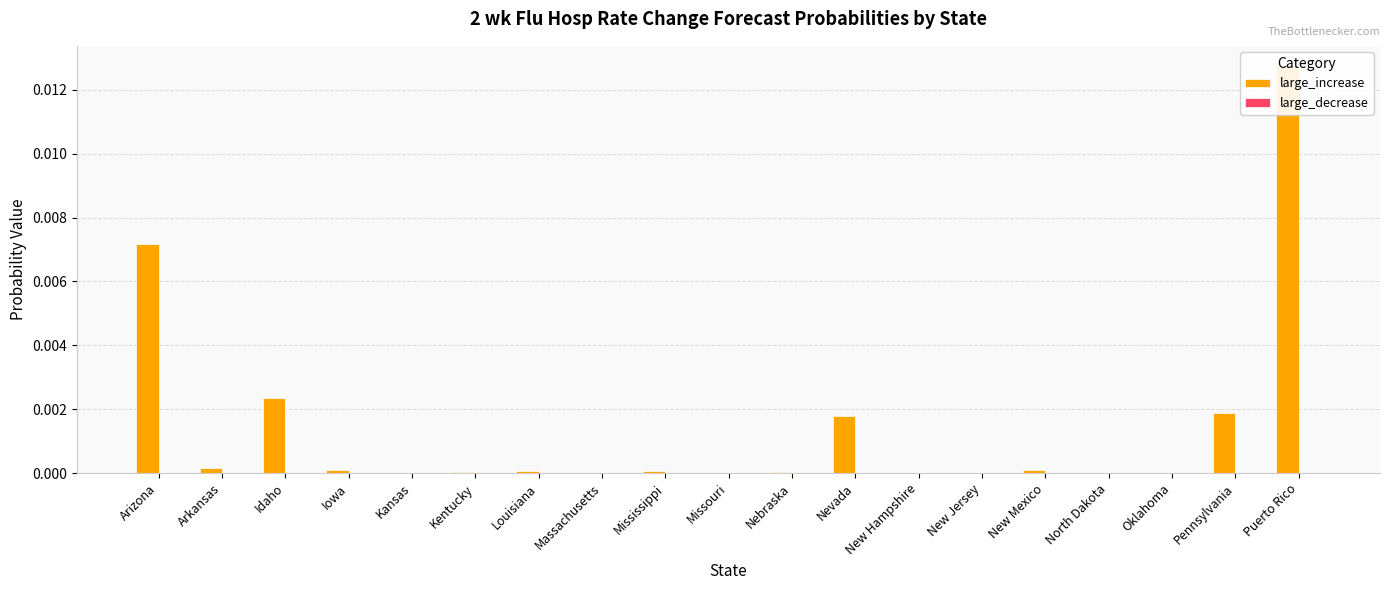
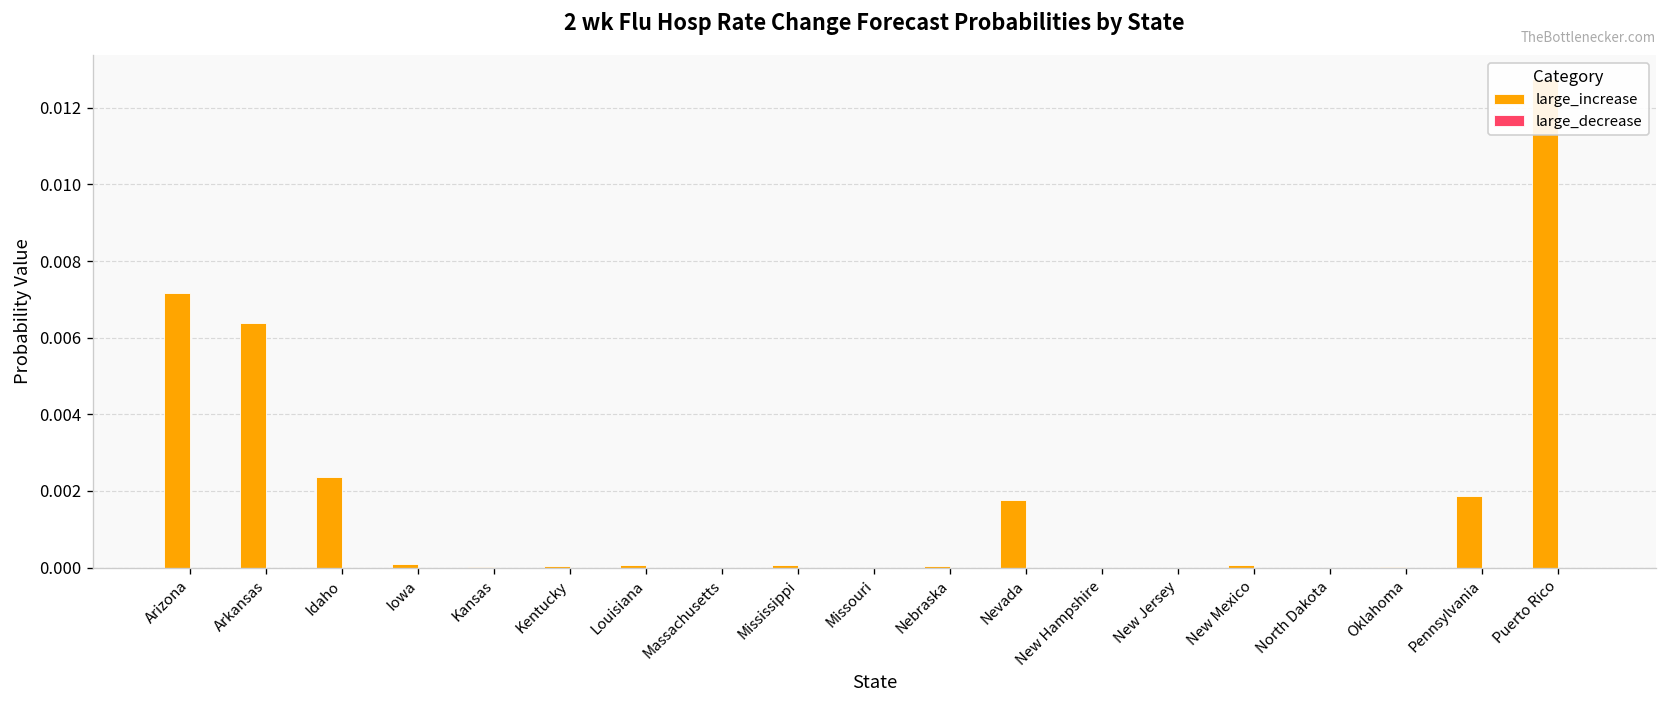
large_increase, Arkansas: 0.0002 -> 0.0064
